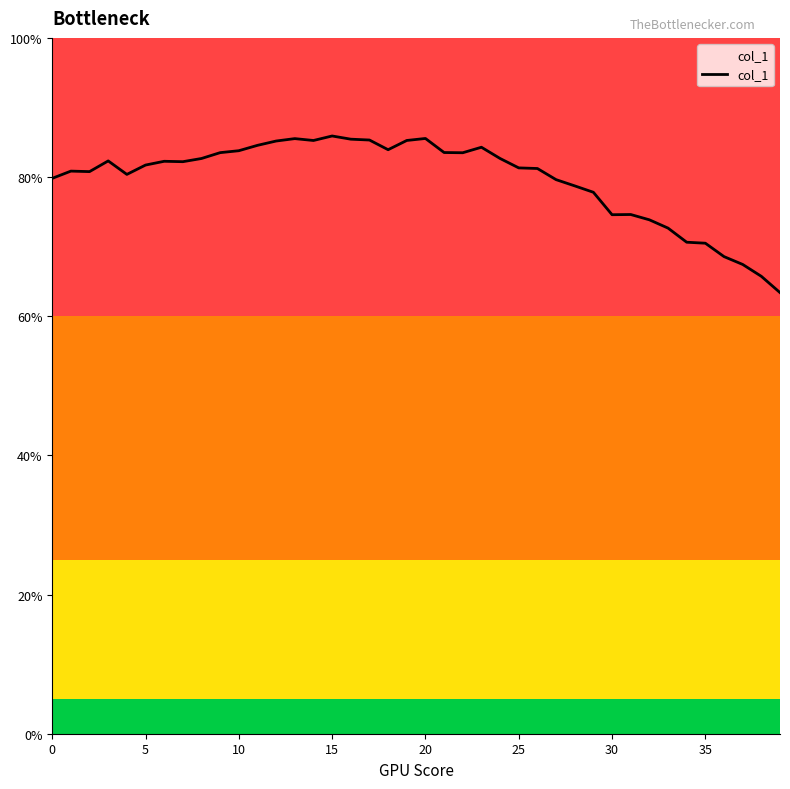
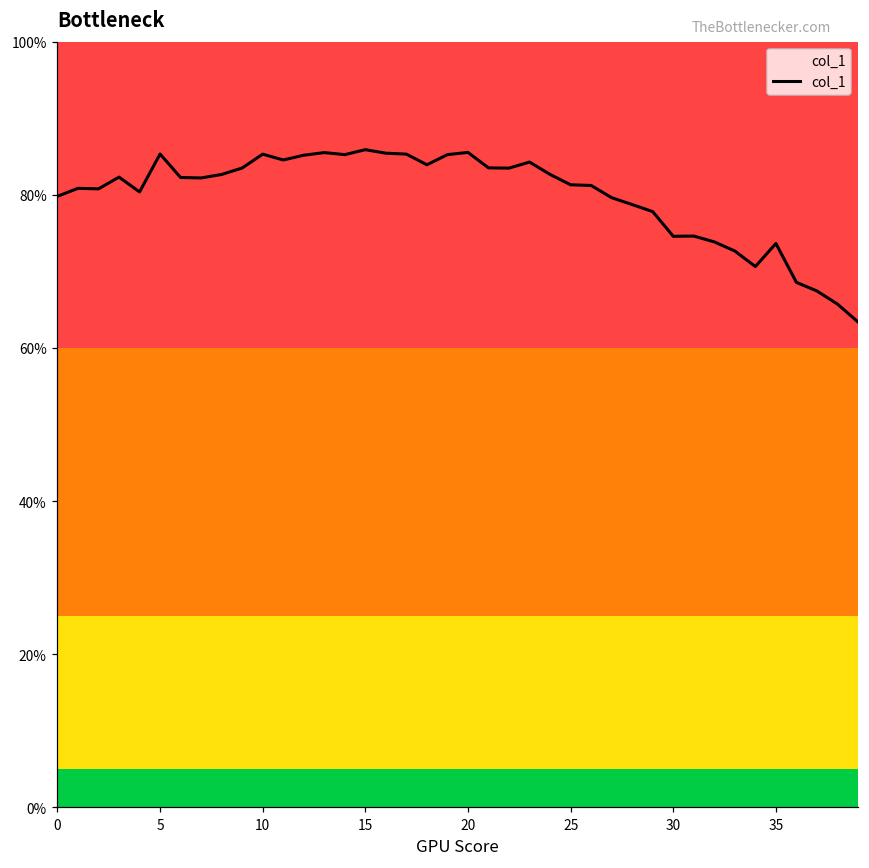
5: 82% -> 85%
10: 84% -> 85%
35: 70% -> 74%
